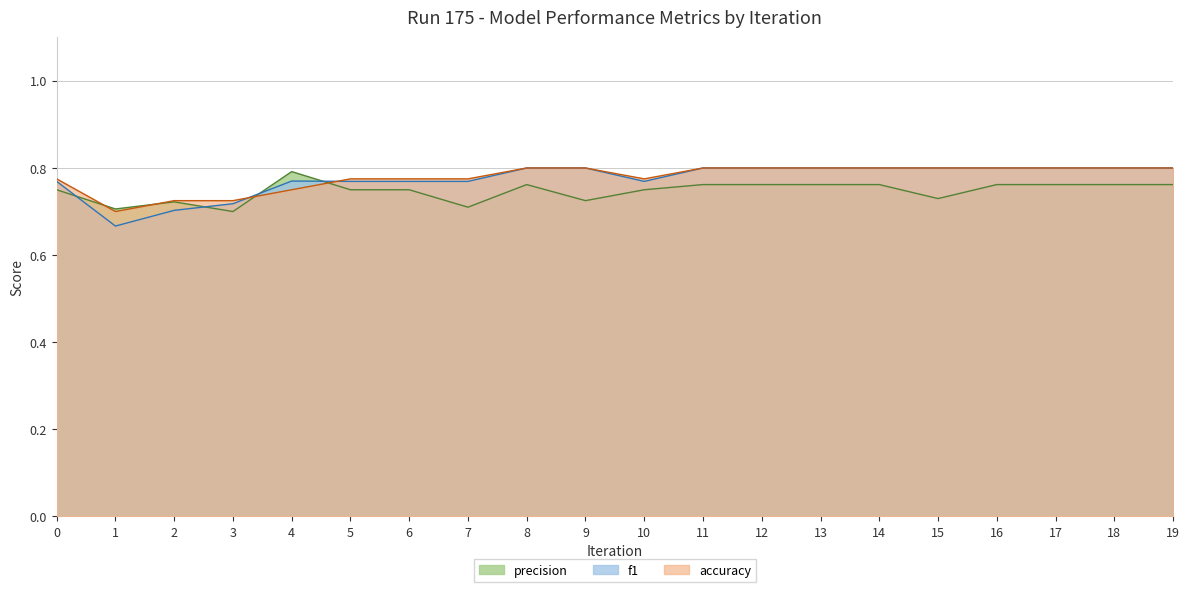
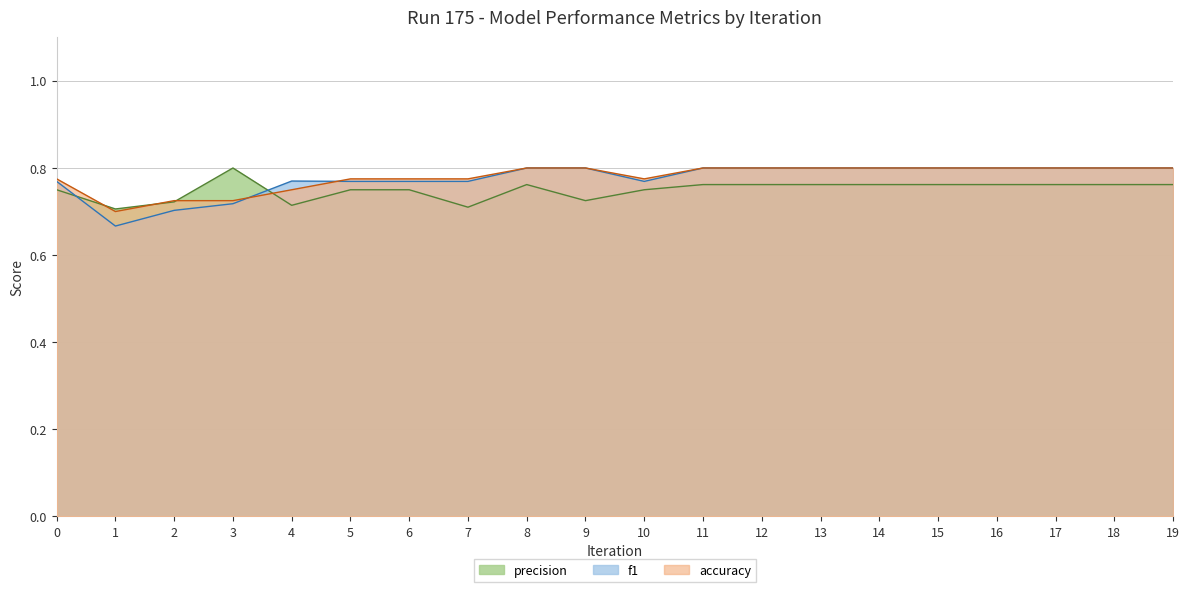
precision, 3: 0.7 -> 0.8
precision, 4: 0.79 -> 0.71
precision, 15: 0.73 -> 0.76
